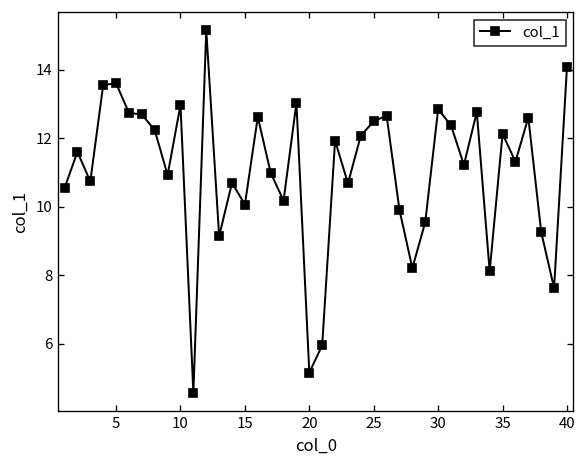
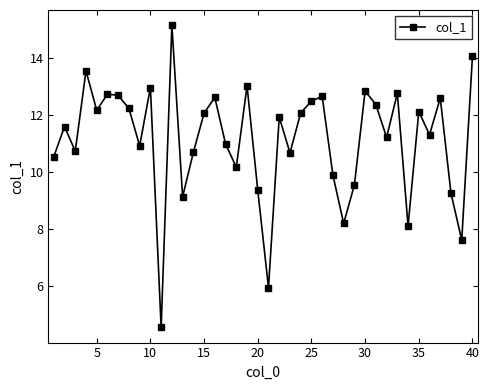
5: 13.6 -> 12.2
15: 10.1 -> 12.1
20: 5.1 -> 9.4
